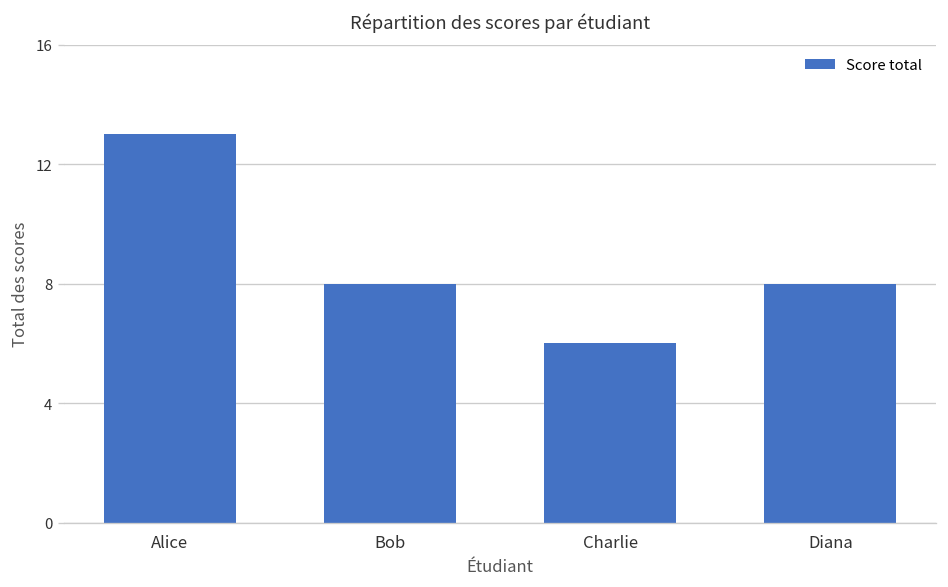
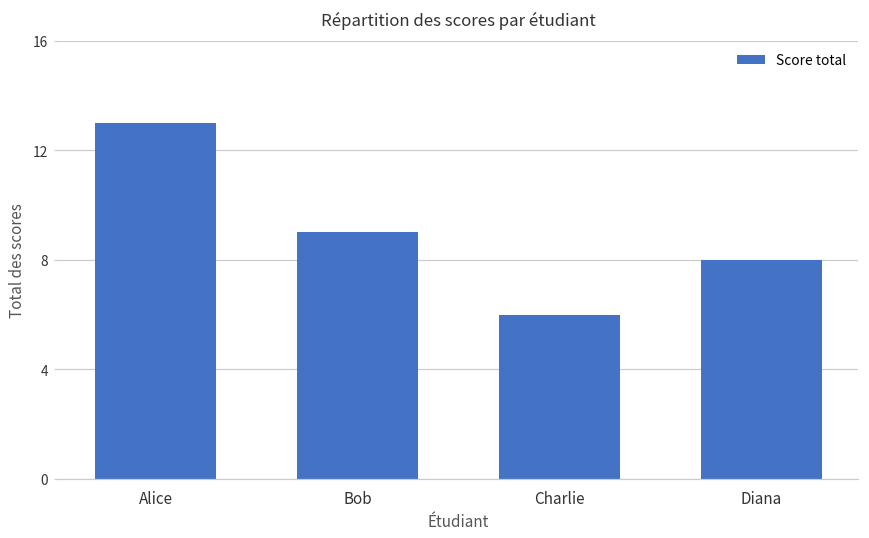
Bob: 8 -> 9
